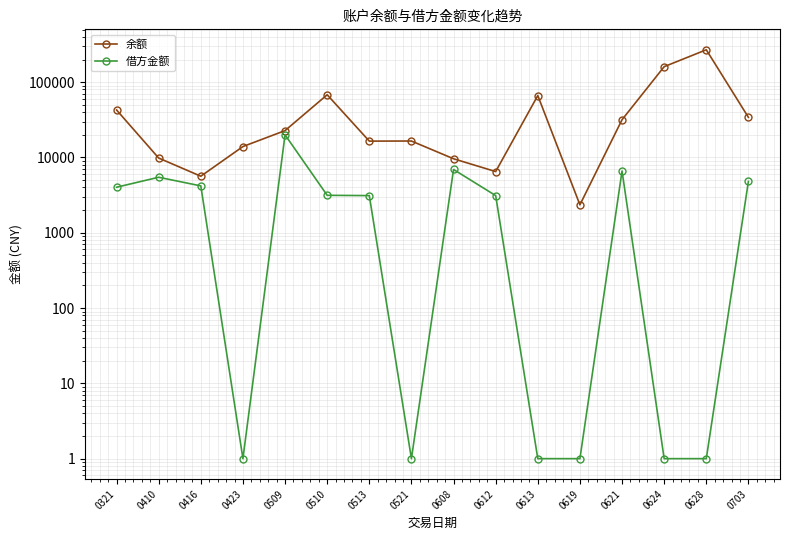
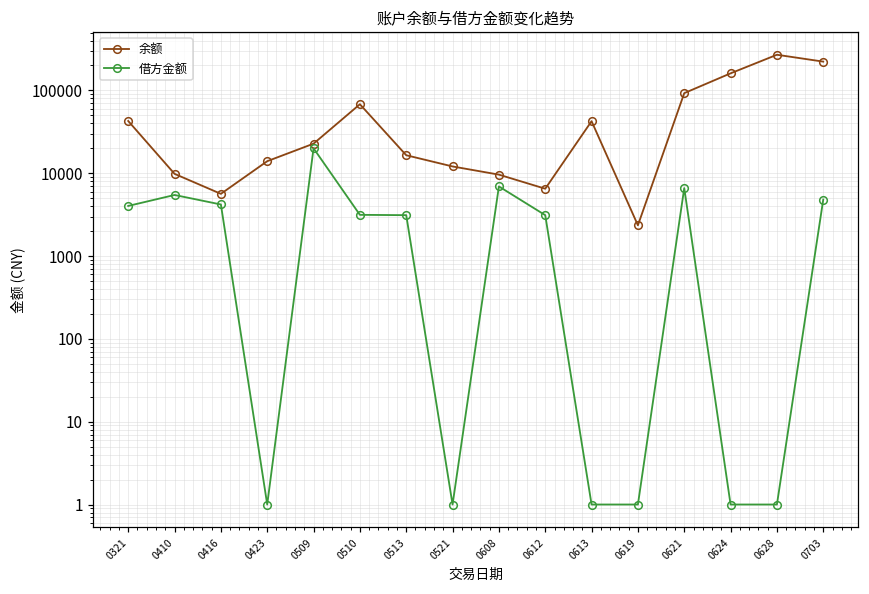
余额, 0521: 17000 -> 12000
余额, 0613: 70000 -> 40000
余额, 0621: 32000 -> 90000
余额, 0703: 30000 -> 220000
